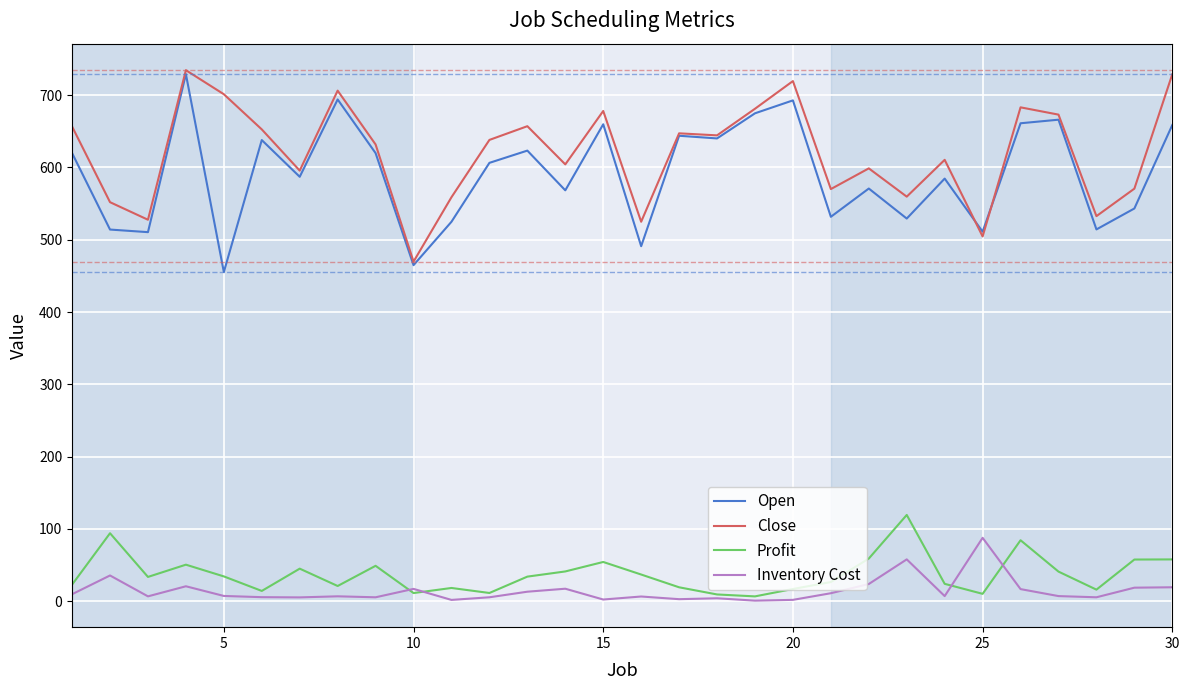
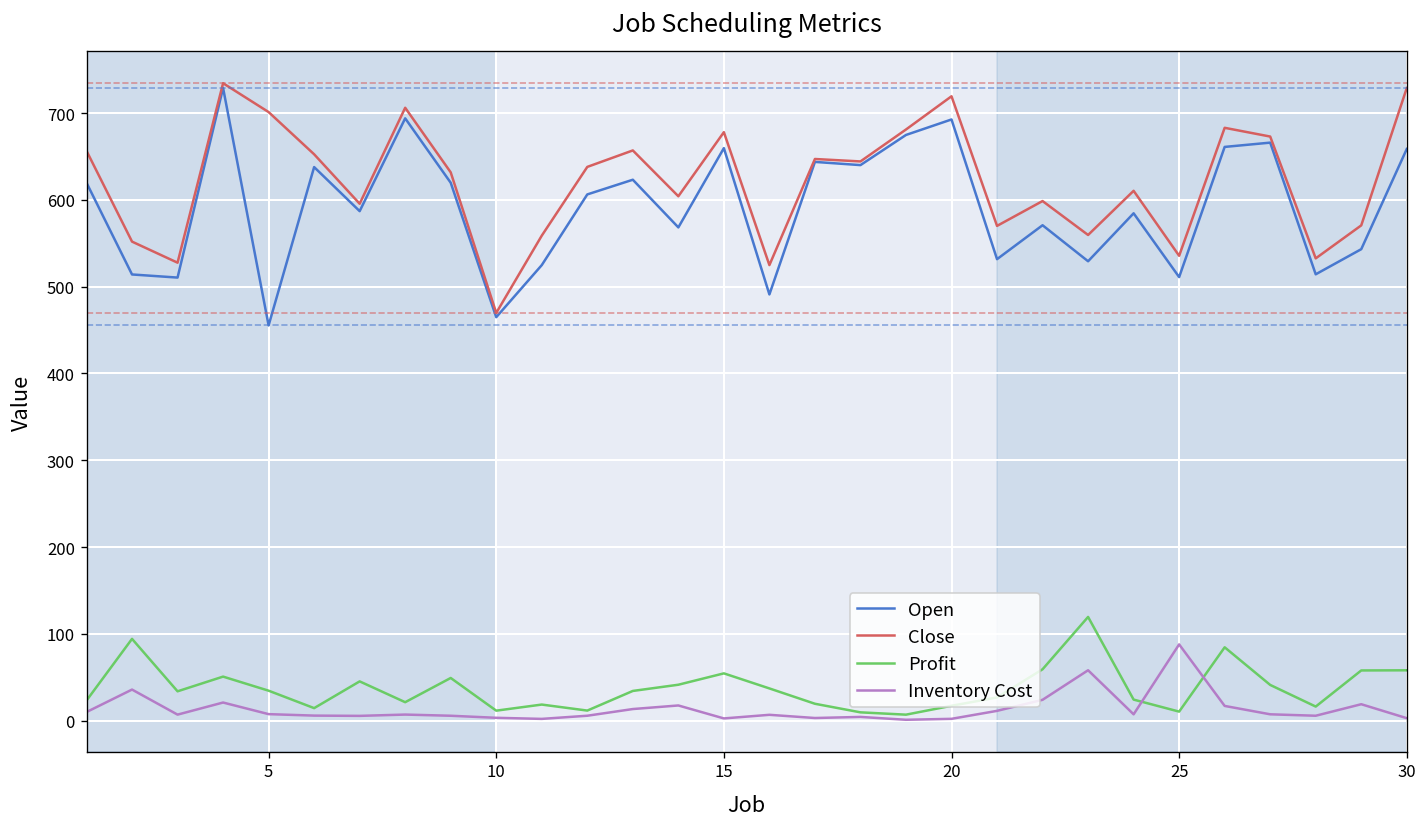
Inventory Cost, 10: 20 -> 0
Close, 25: 500 -> 540
Inventory Cost, 30: 20 -> 0
